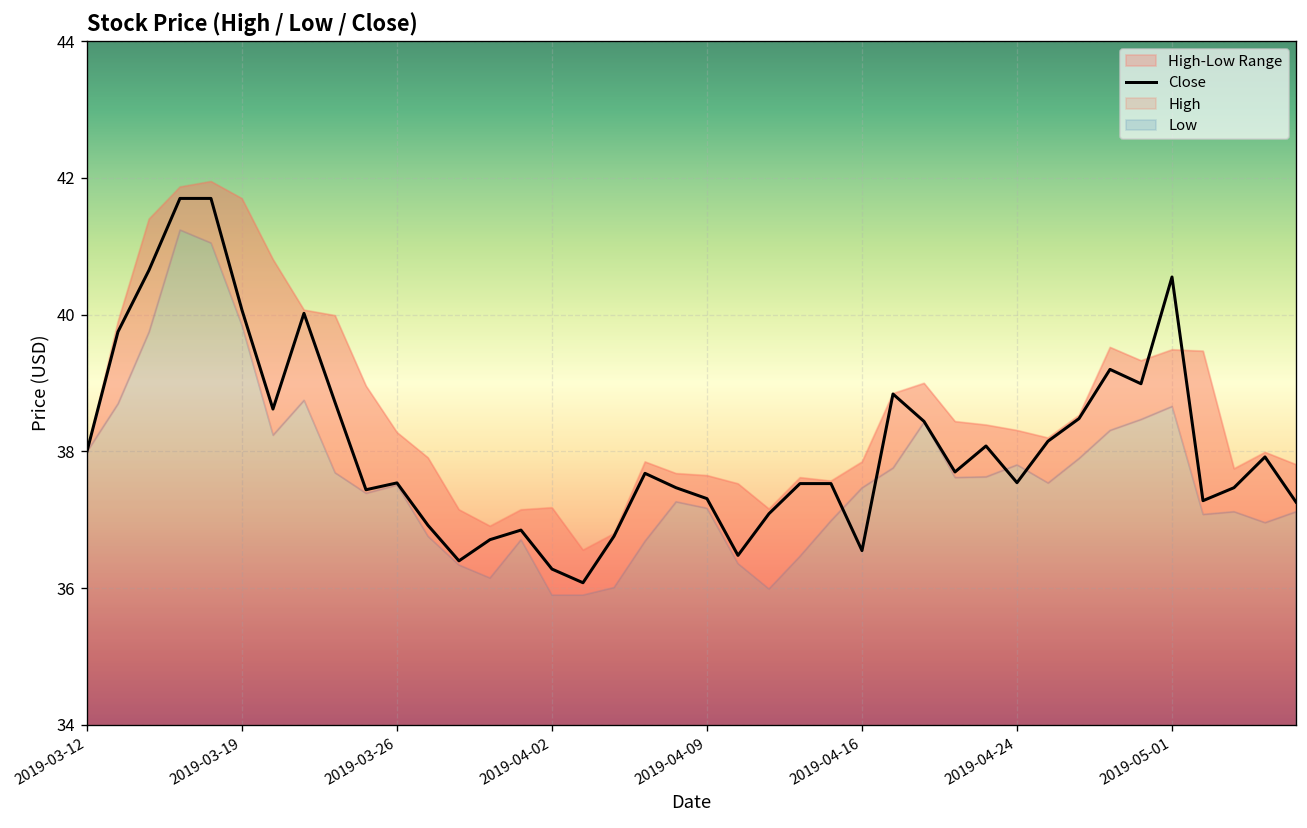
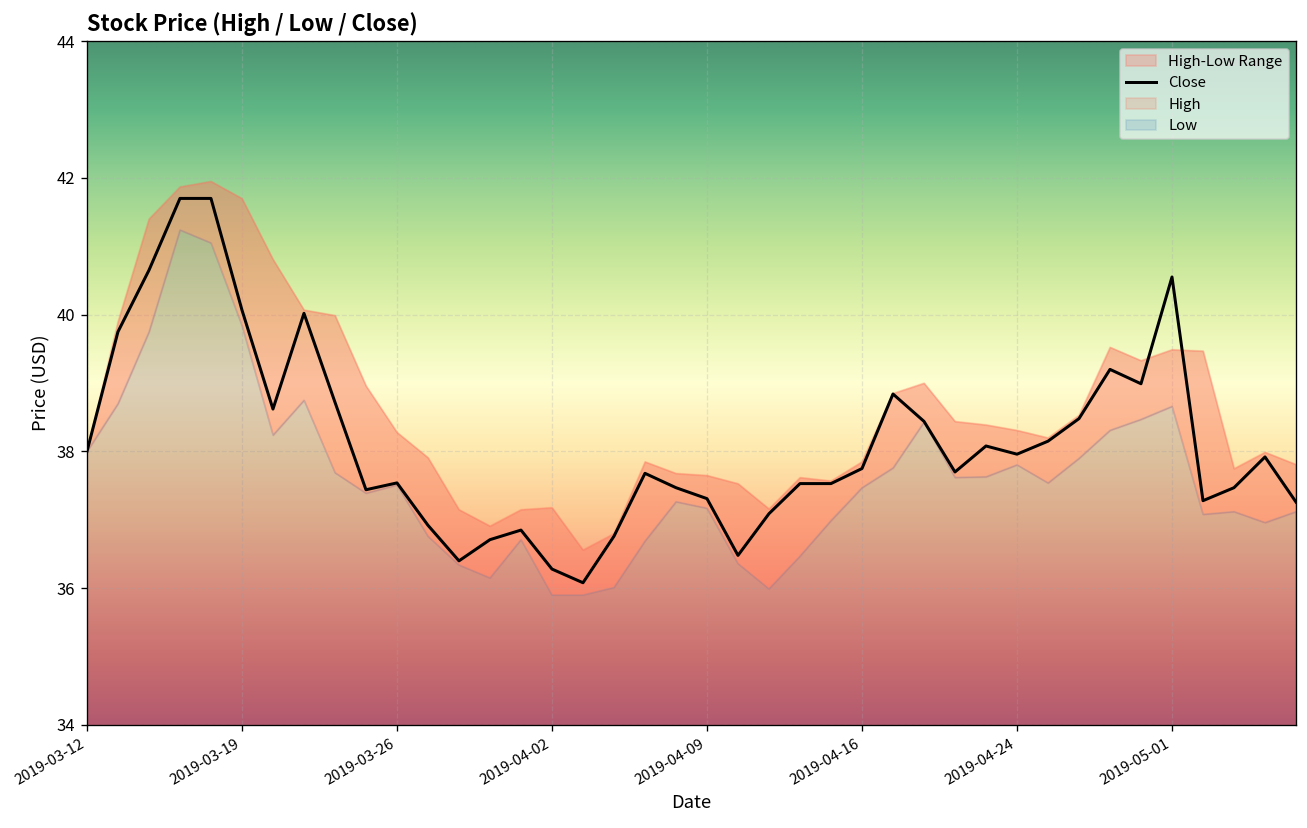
Close, 2019-04-16: 36.6 -> 37.8
Close, 2019-04-24: 37.5 -> 38.0
